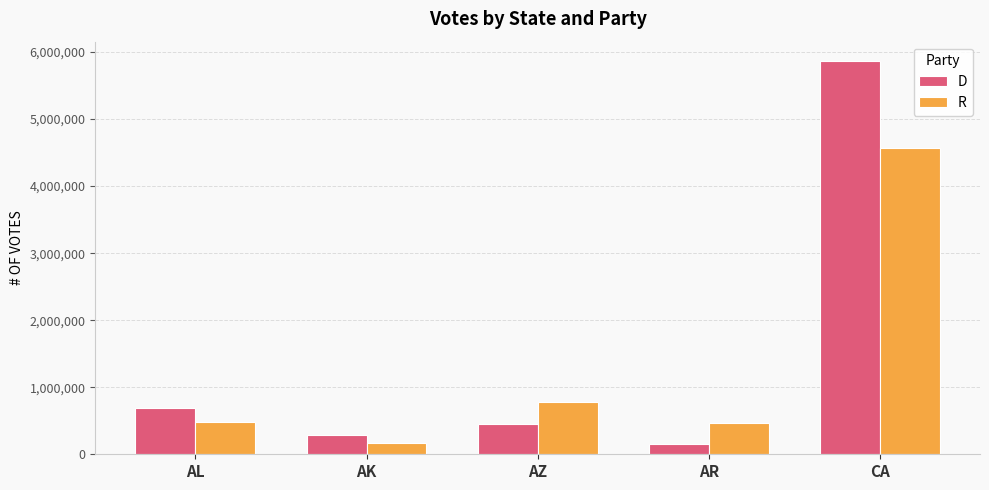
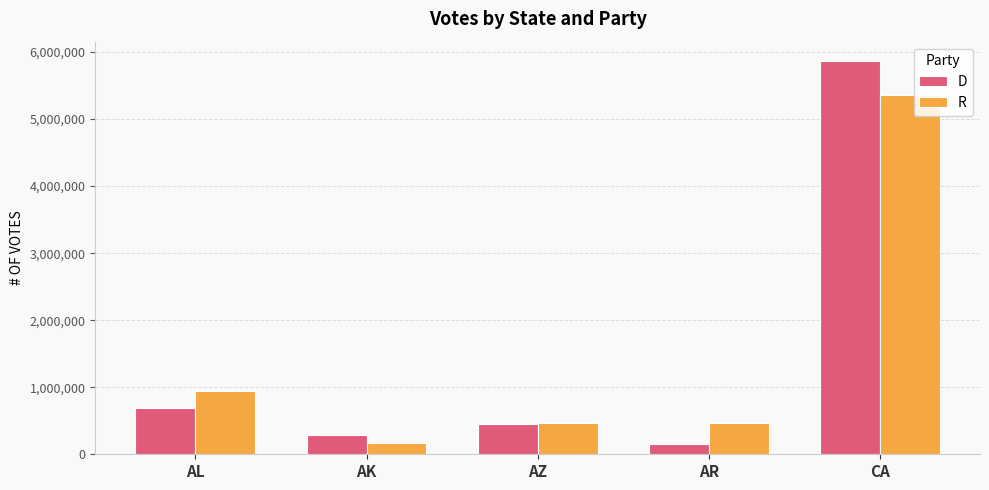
R, AL: 500,000 -> 900,000
R, AZ: 800,000 -> 500,000
R, CA: 4,600,000 -> 5,400,000
